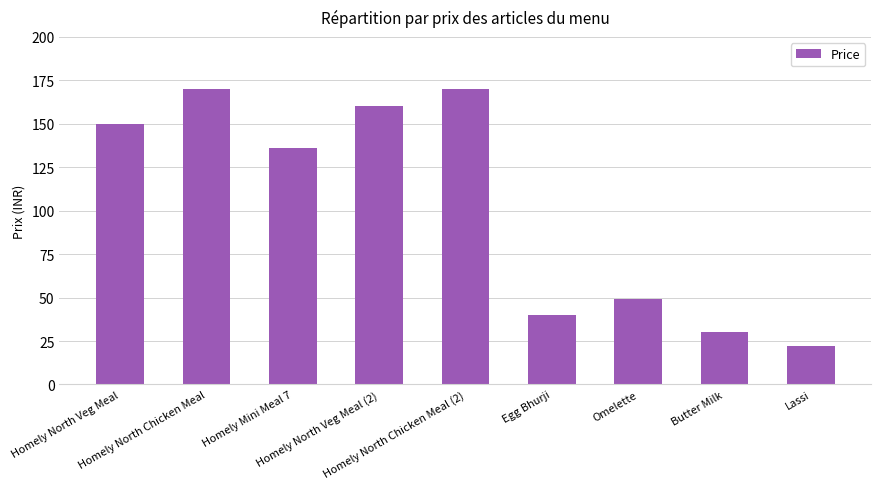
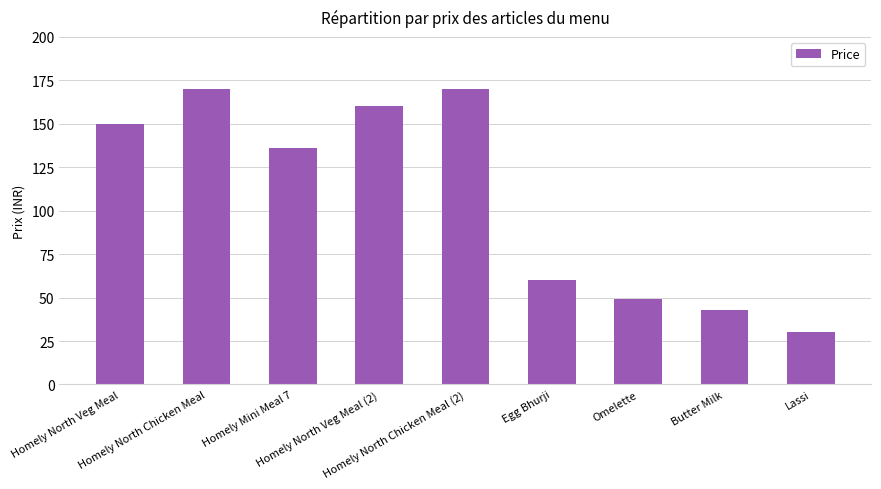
Egg Bhurji: 40 -> 60
Butter Milk: 30 -> 43
Lassi: 22 -> 30
